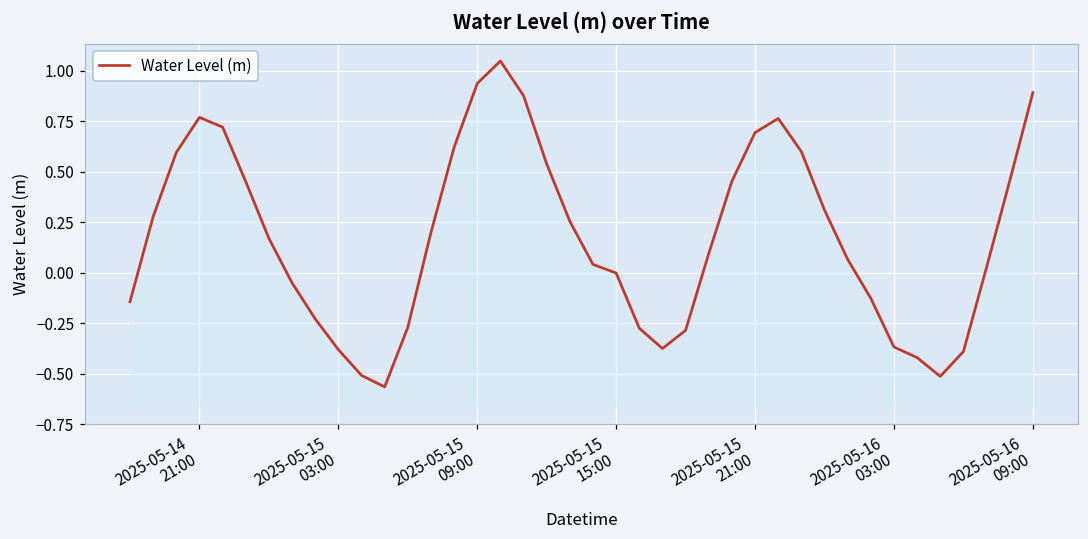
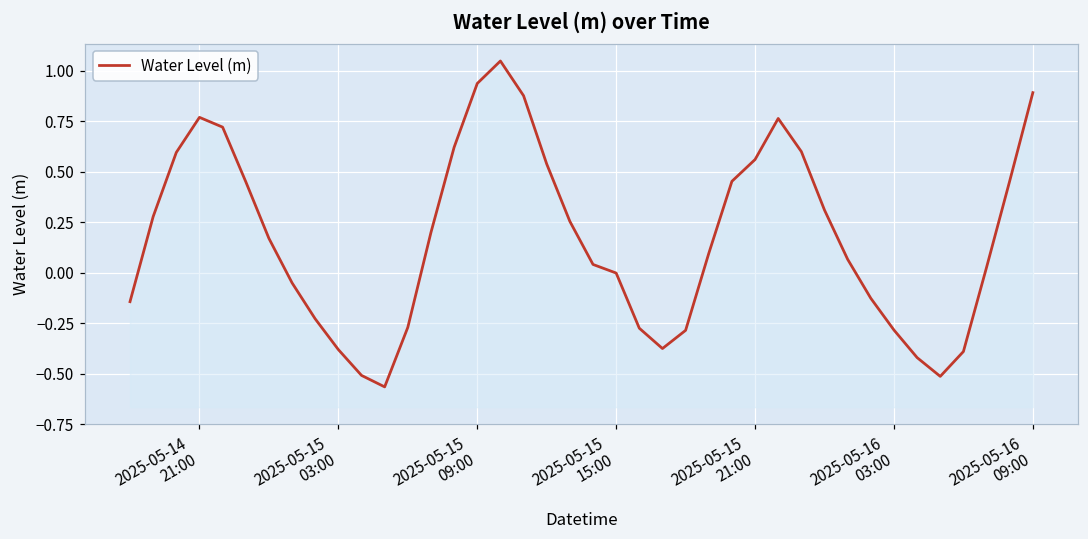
2025-05-15 21:00: 0.69 -> 0.56
2025-05-16 03:00: -0.37 -> -0.28
